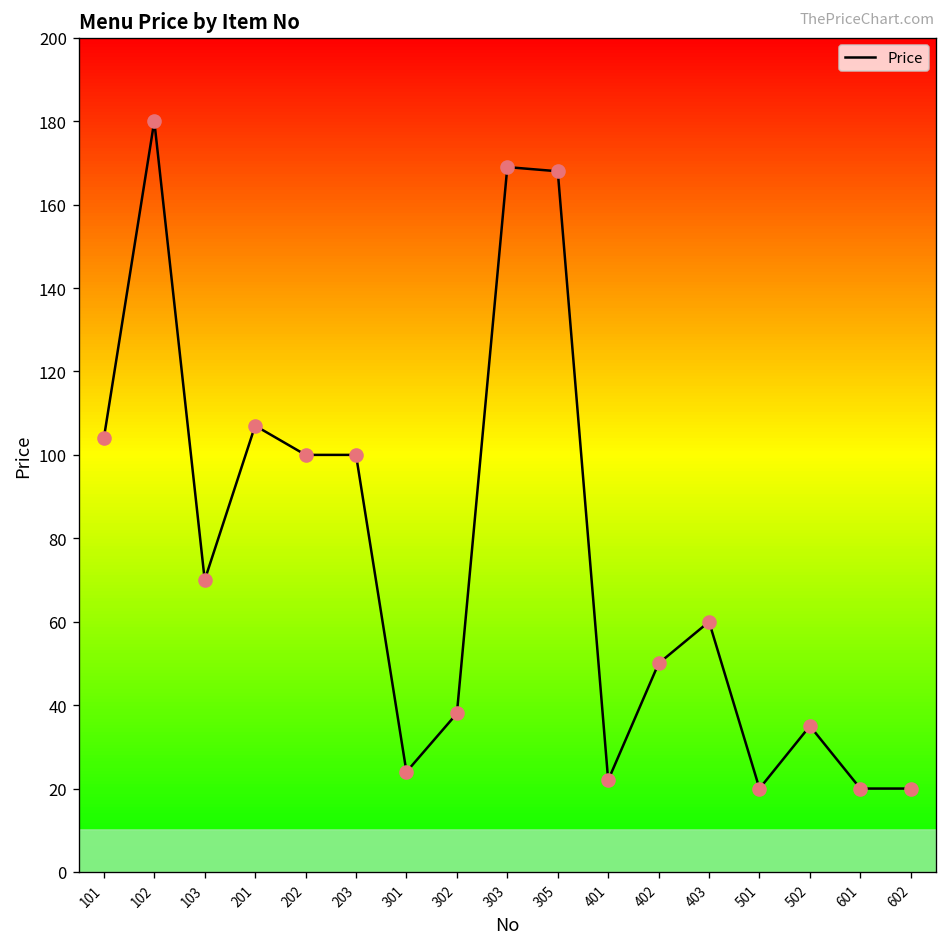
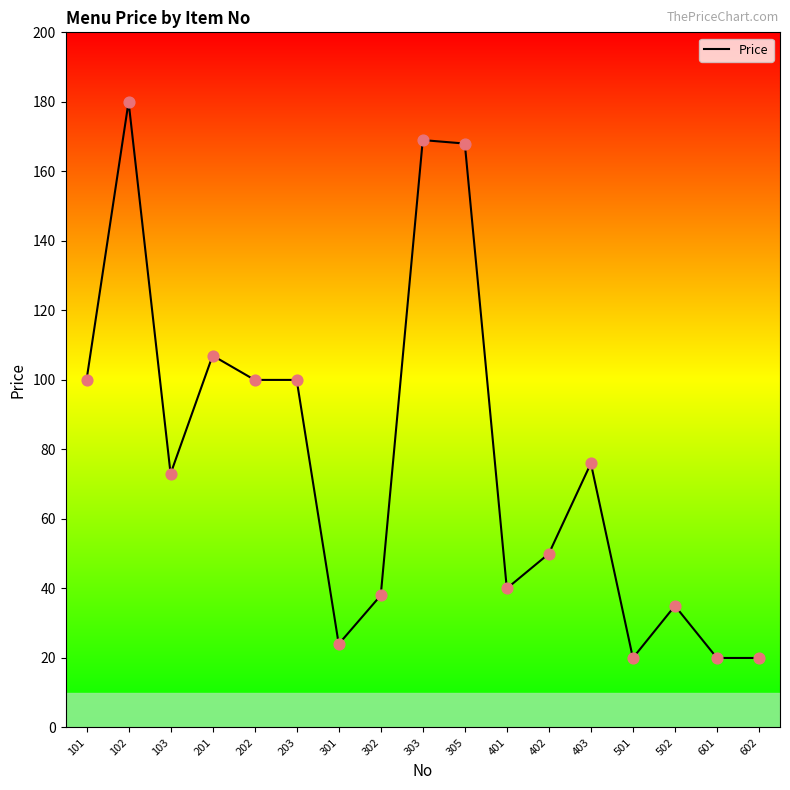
101: 104 -> 100
103: 70 -> 73
401: 22 -> 40
403: 60 -> 76
